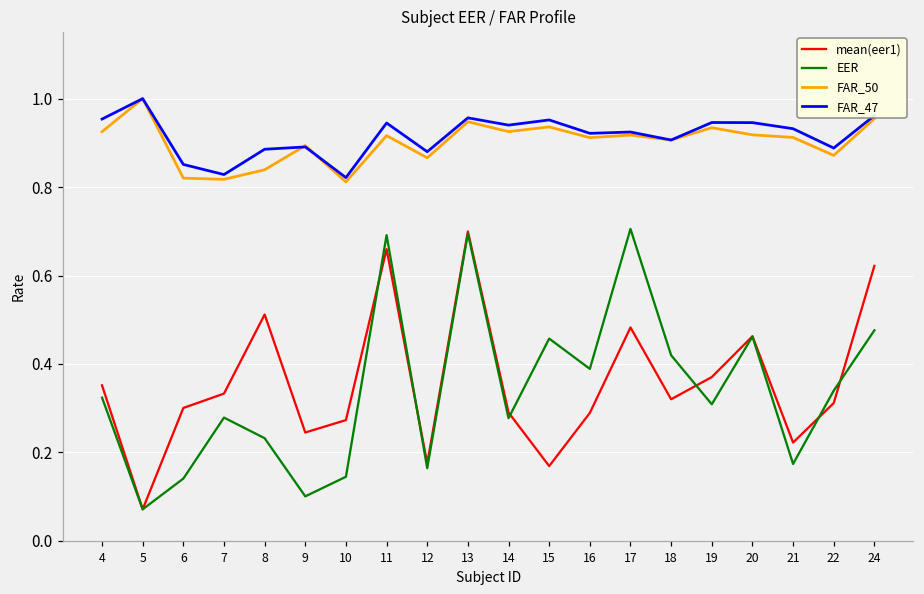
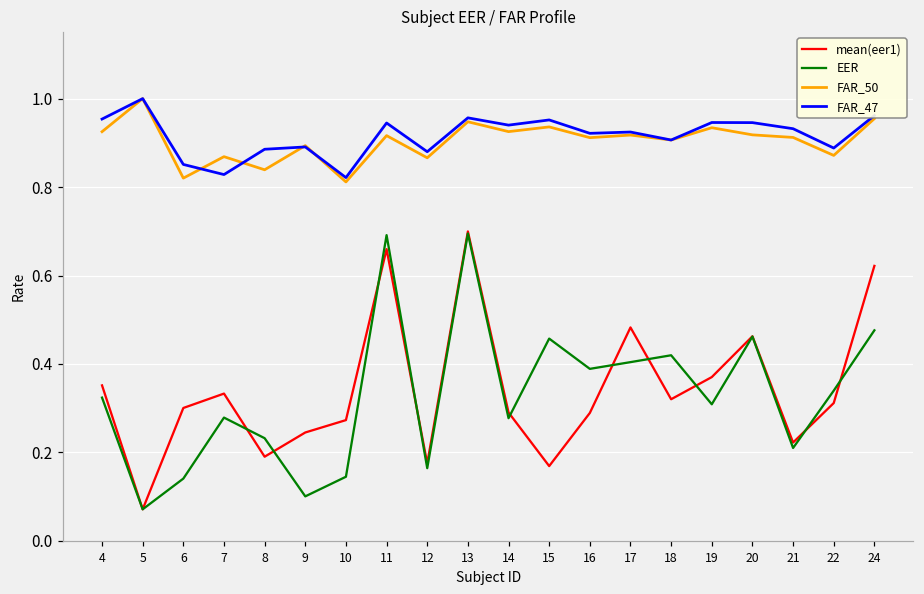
FAR_50, 7: 0.82 -> 0.87
mean(eer1), 8: 0.51 -> 0.19
EER, 17: 0.71 -> 0.40
EER, 21: 0.17 -> 0.21
